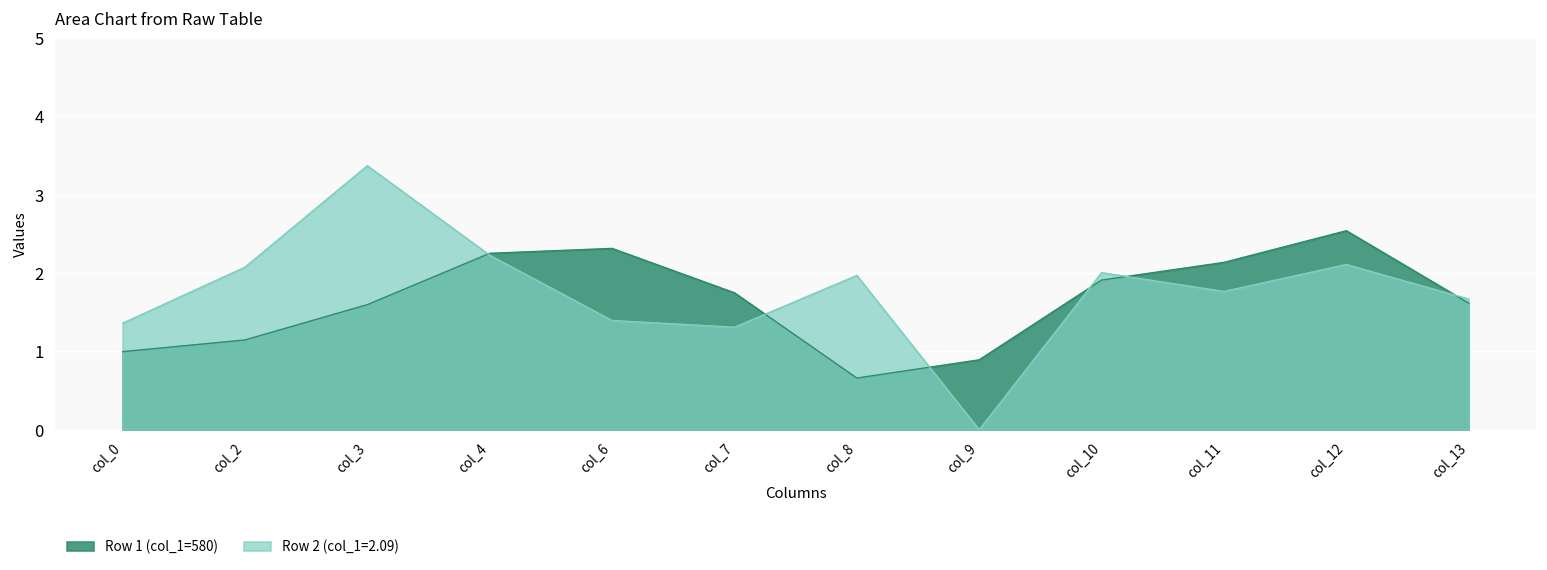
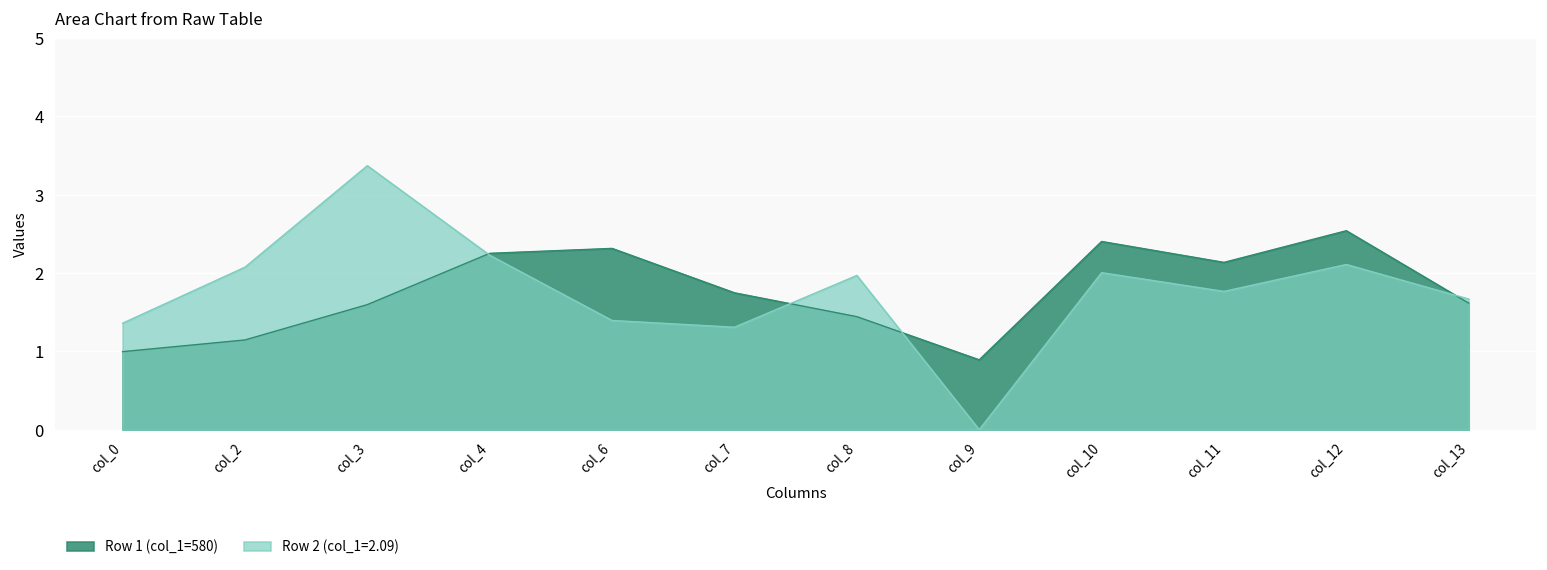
Row 1 (col_1=580), col_8: 0.7 -> 1.4
Row 1 (col_1=580), col_10: 1.9 -> 2.4
